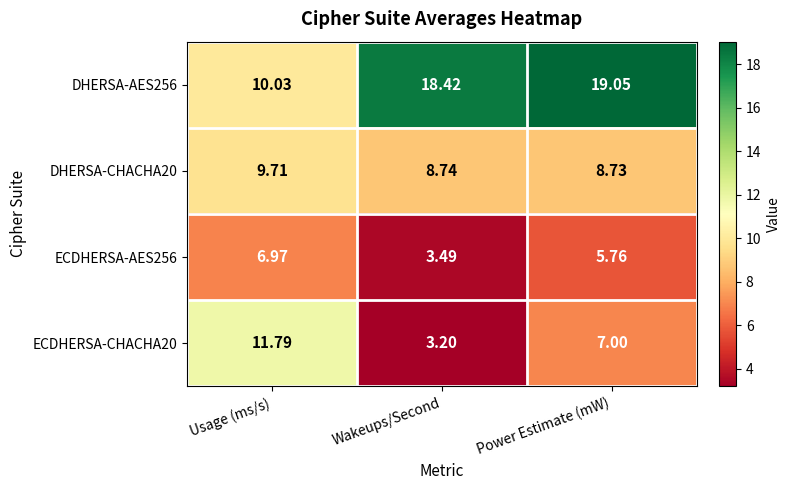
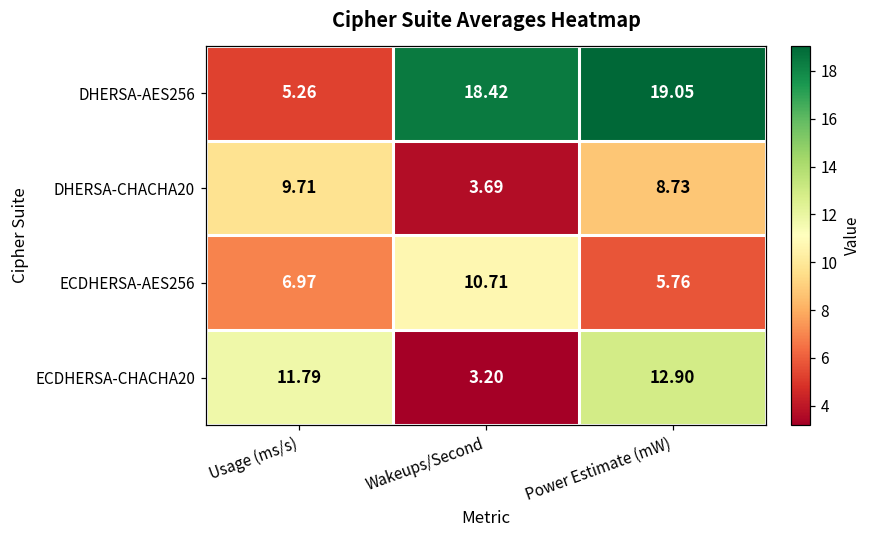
DHERSA-AES256, Usage (ms/s): 10.03 -> 5.26
DHERSA-CHACHA20, Wakeups/Second: 8.74 -> 3.69
ECDHERSA-AES256, Wakeups/Second: 3.49 -> 10.71
ECDHERSA-CHACHA20, Power Estimate (mW): 7.00 -> 12.90
